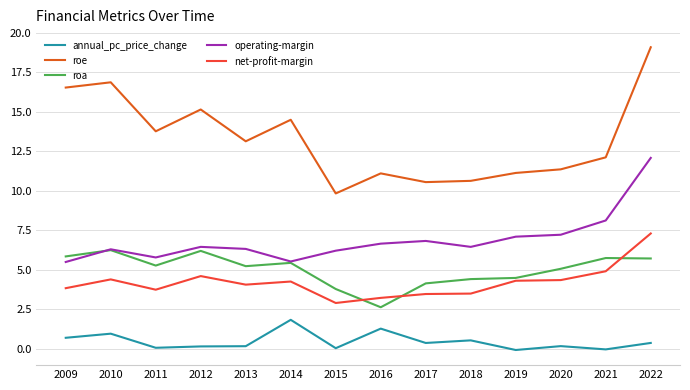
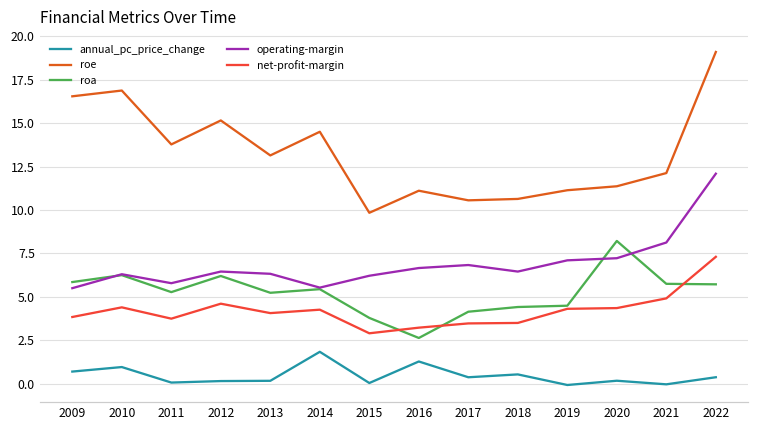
roa, 2020: 5.1 -> 8.2
